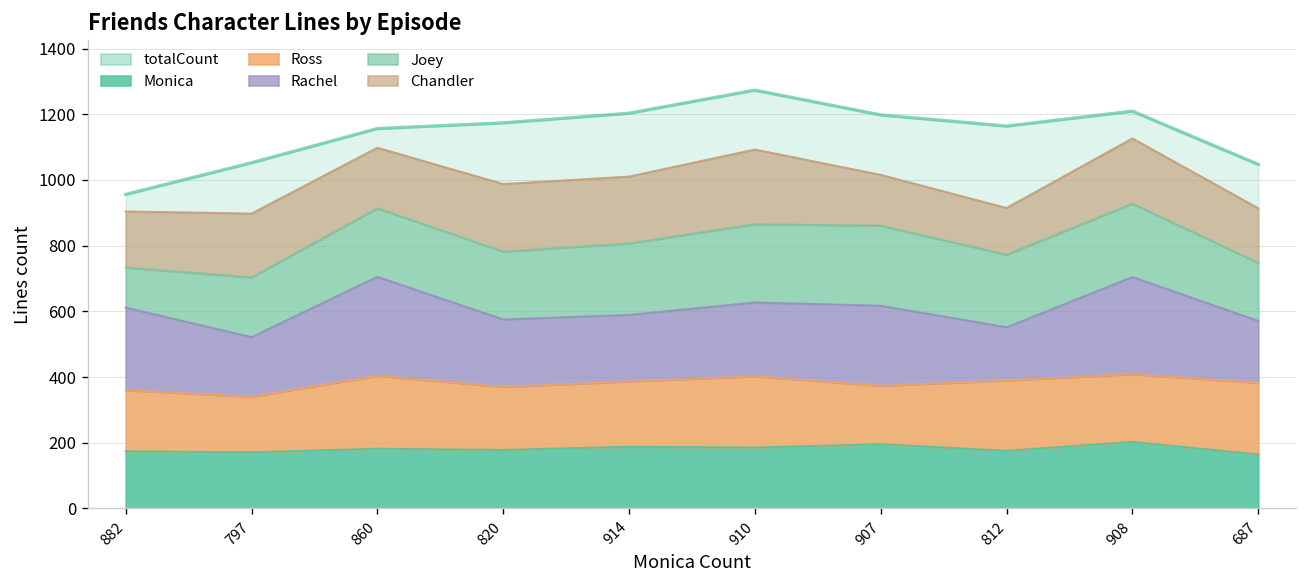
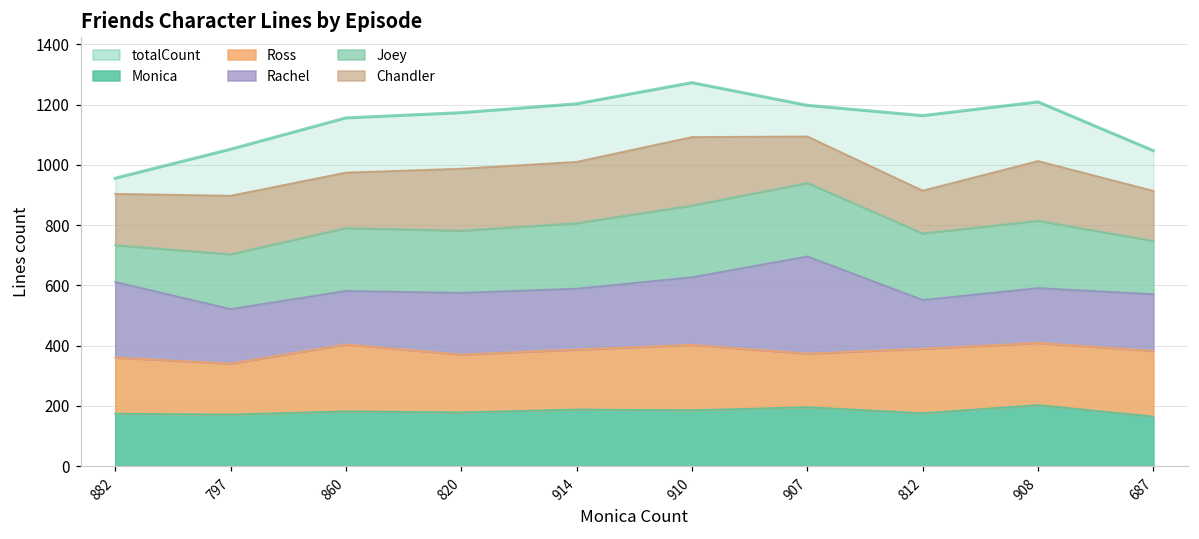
Rachel, 860: 300 -> 180
Rachel, 907: 240 -> 320
Rachel, 908: 300 -> 180
